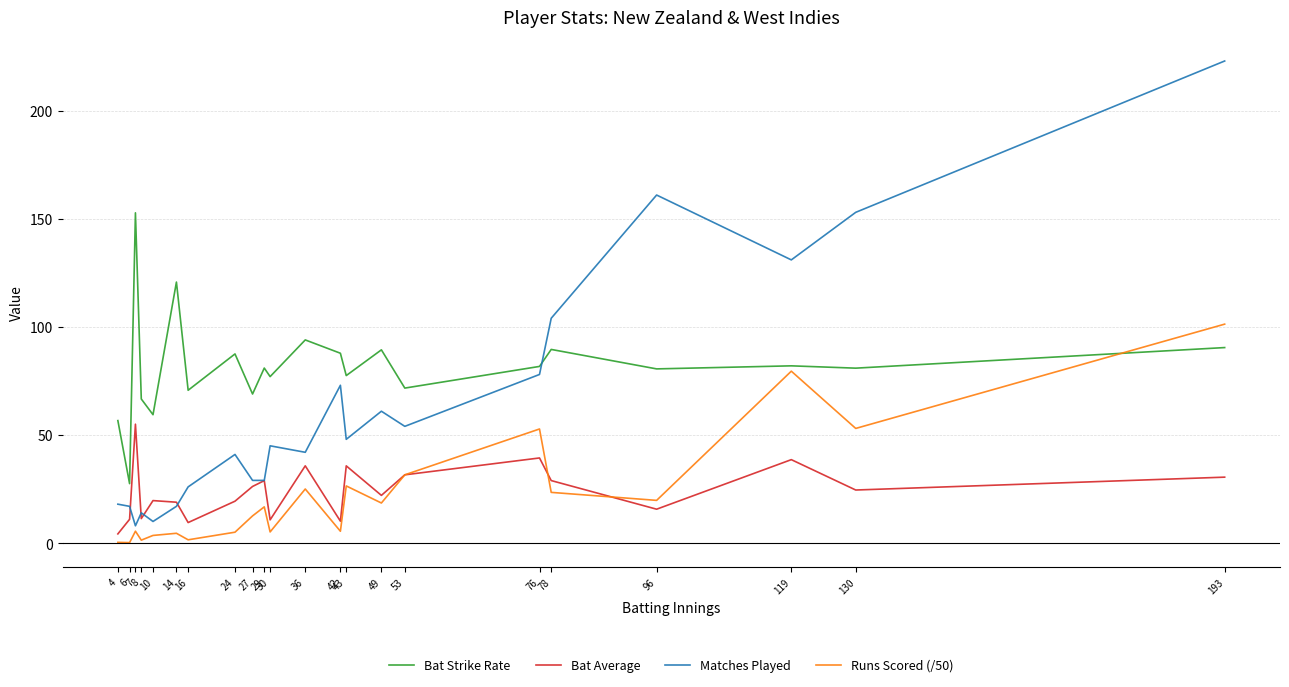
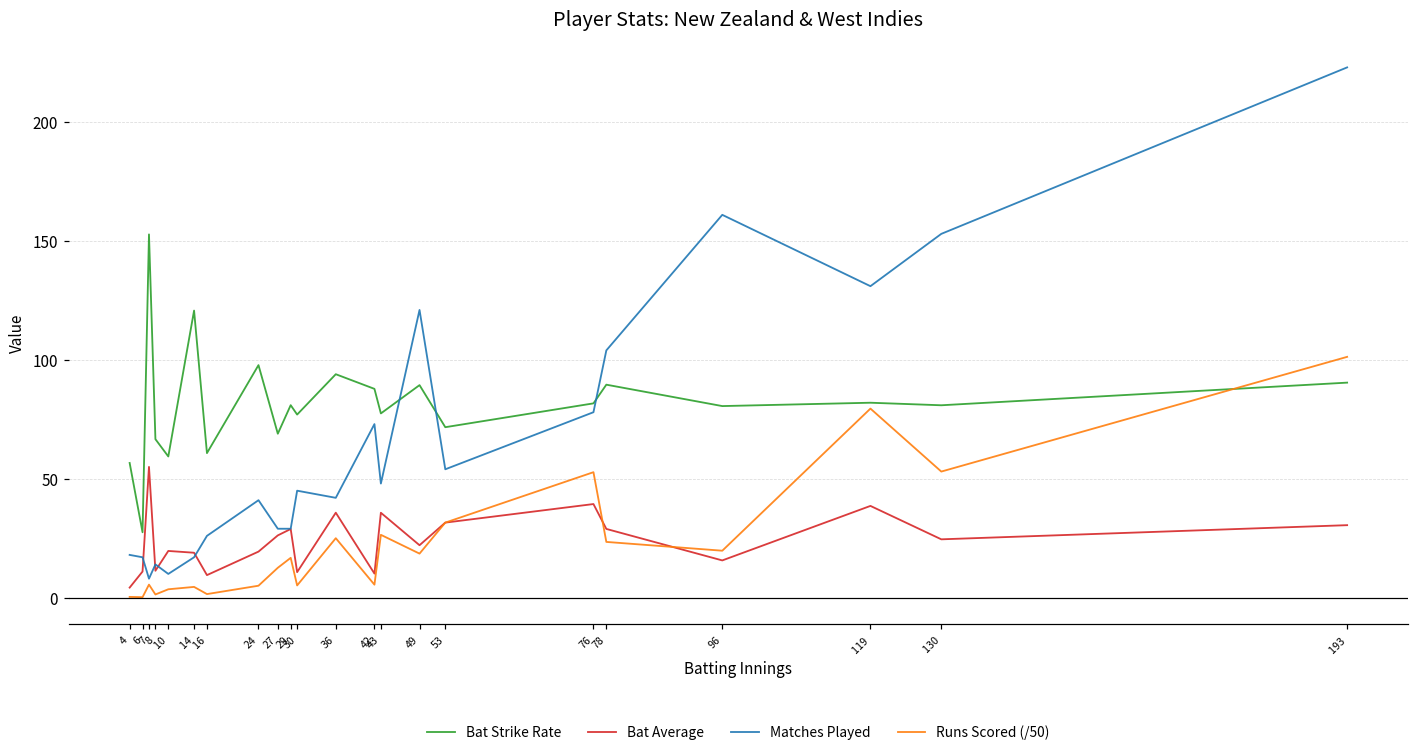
Bat Strike Rate, 16: 71 -> 61
Bat Strike Rate, 24: 88 -> 98
Matches Played, 49: 61 -> 121
